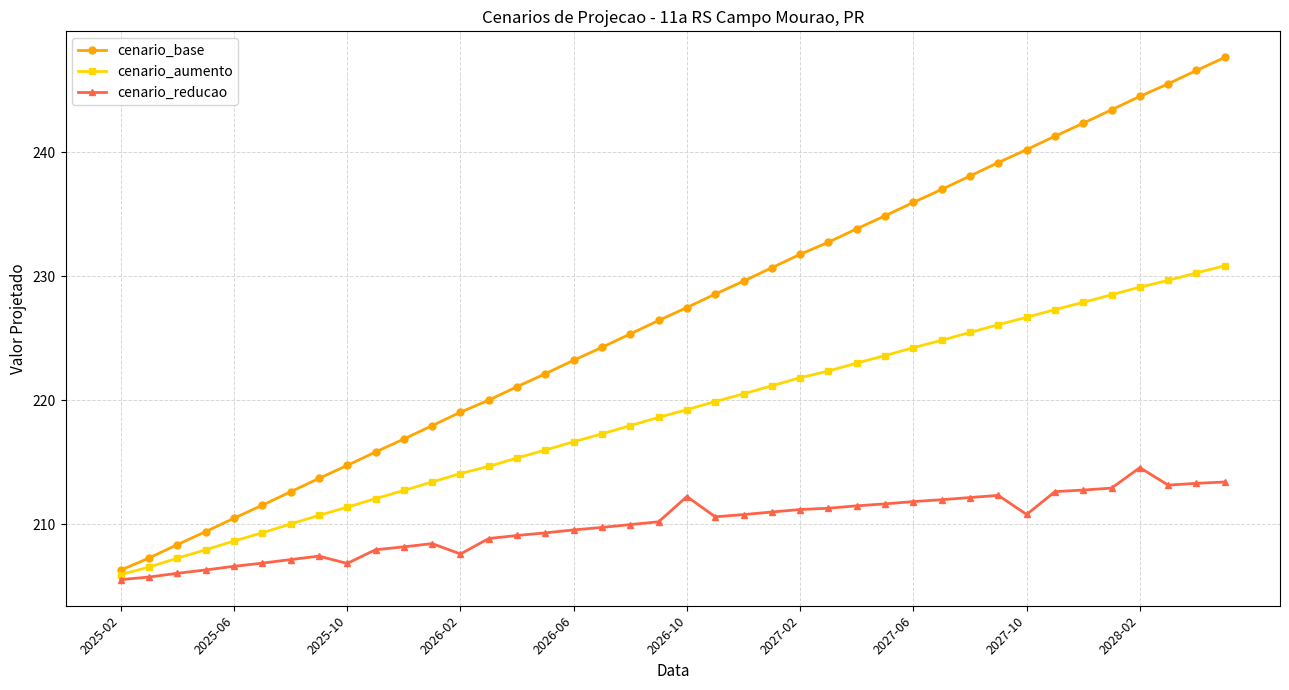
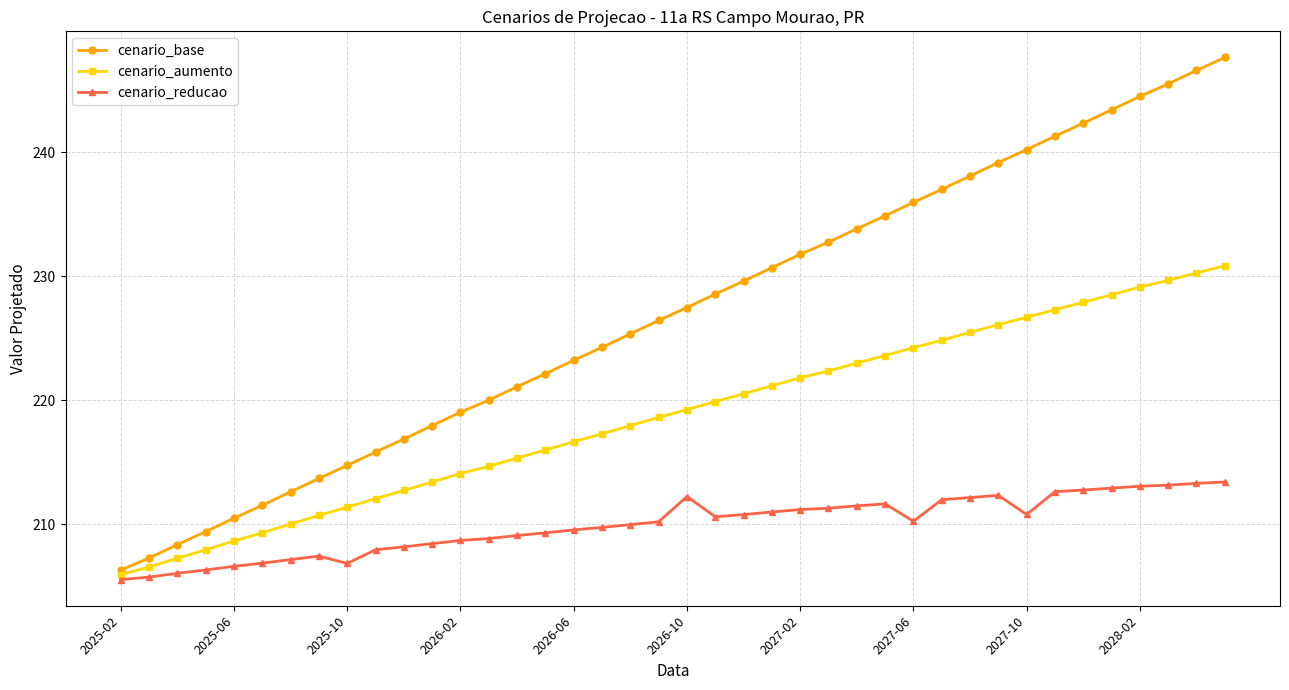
cenario_reducao, 2026-02: 207.6 -> 208.7
cenario_reducao, 2027-06: 211.8 -> 210.2
cenario_reducao, 2028-02: 214.6 -> 213.1
